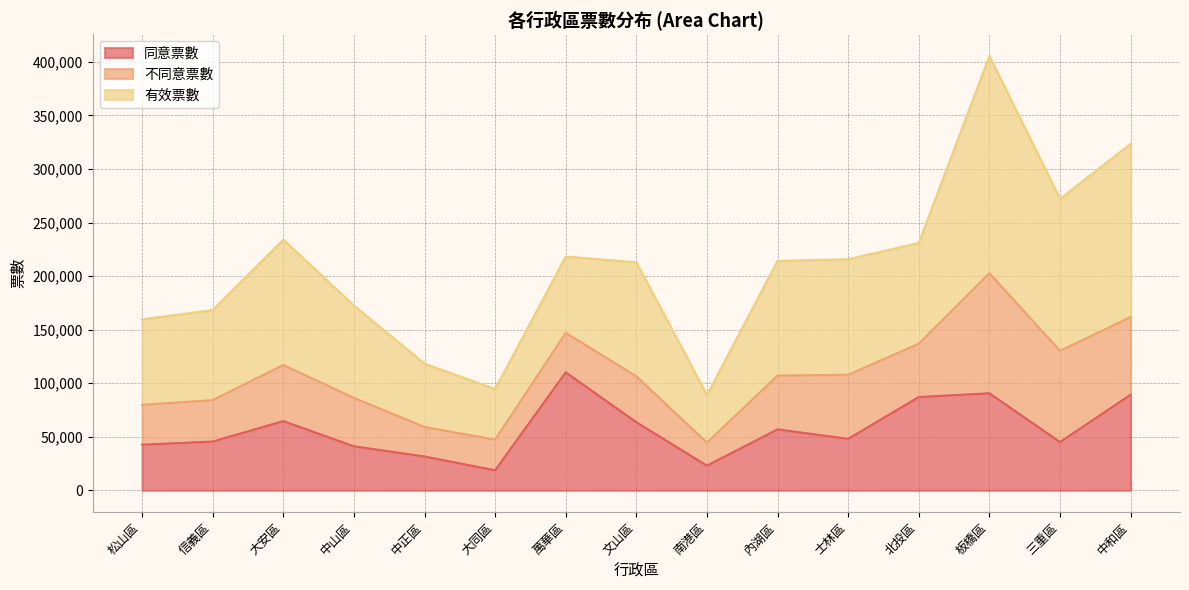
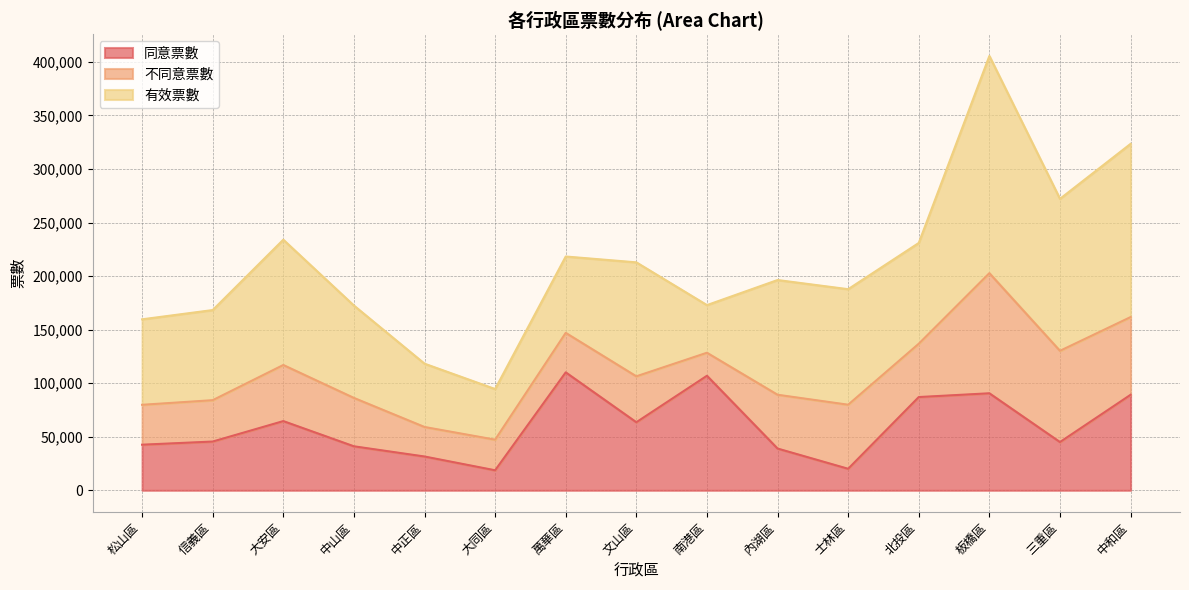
同意票數, 南港區: 23,000 -> 107,000
同意票數, 內湖區: 57,000 -> 39,000
同意票數, 士林區: 48,000 -> 20,000
